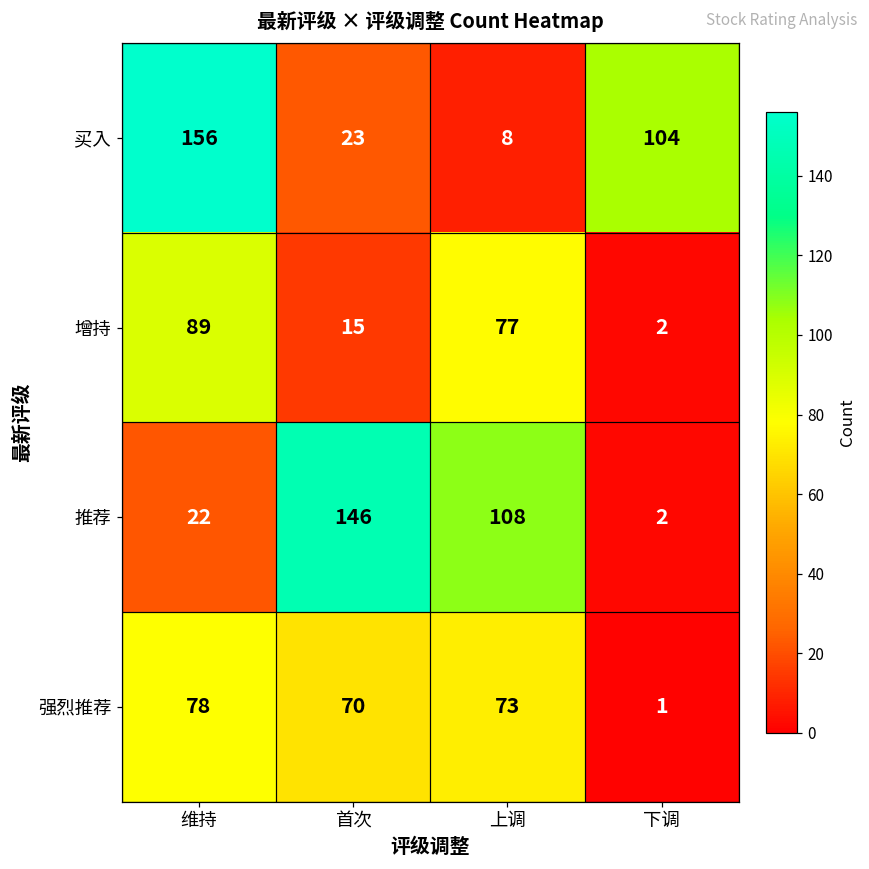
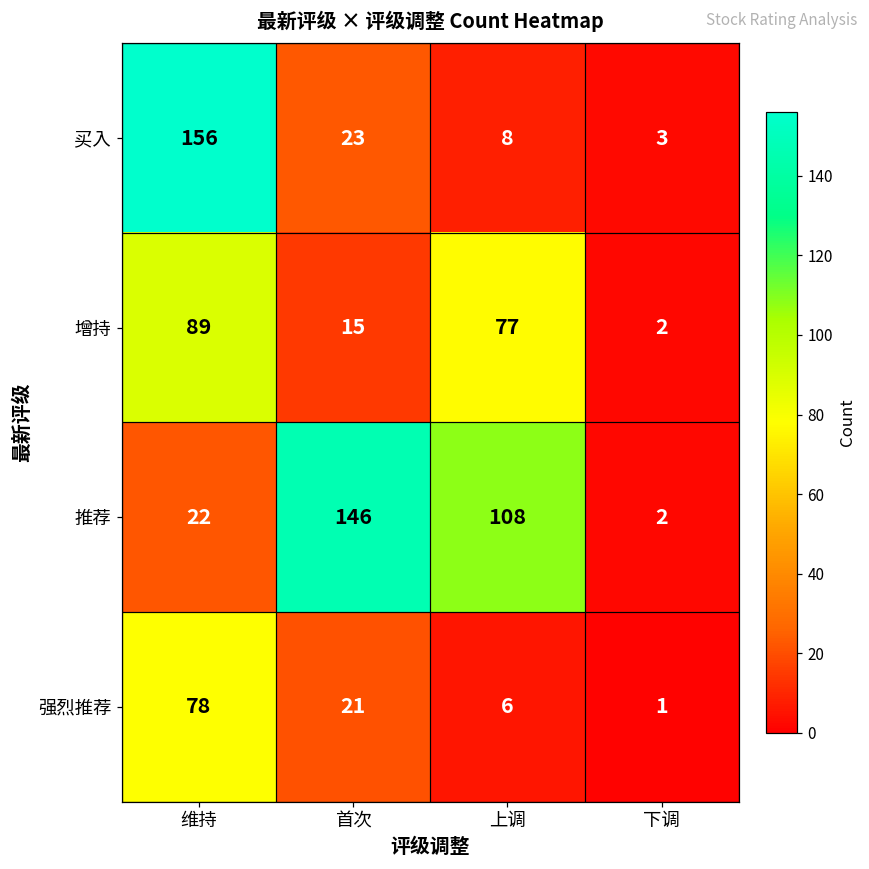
买入, 下调: 104 -> 3
强烈推荐, 首次: 70 -> 21
强烈推荐, 上调: 73 -> 6
